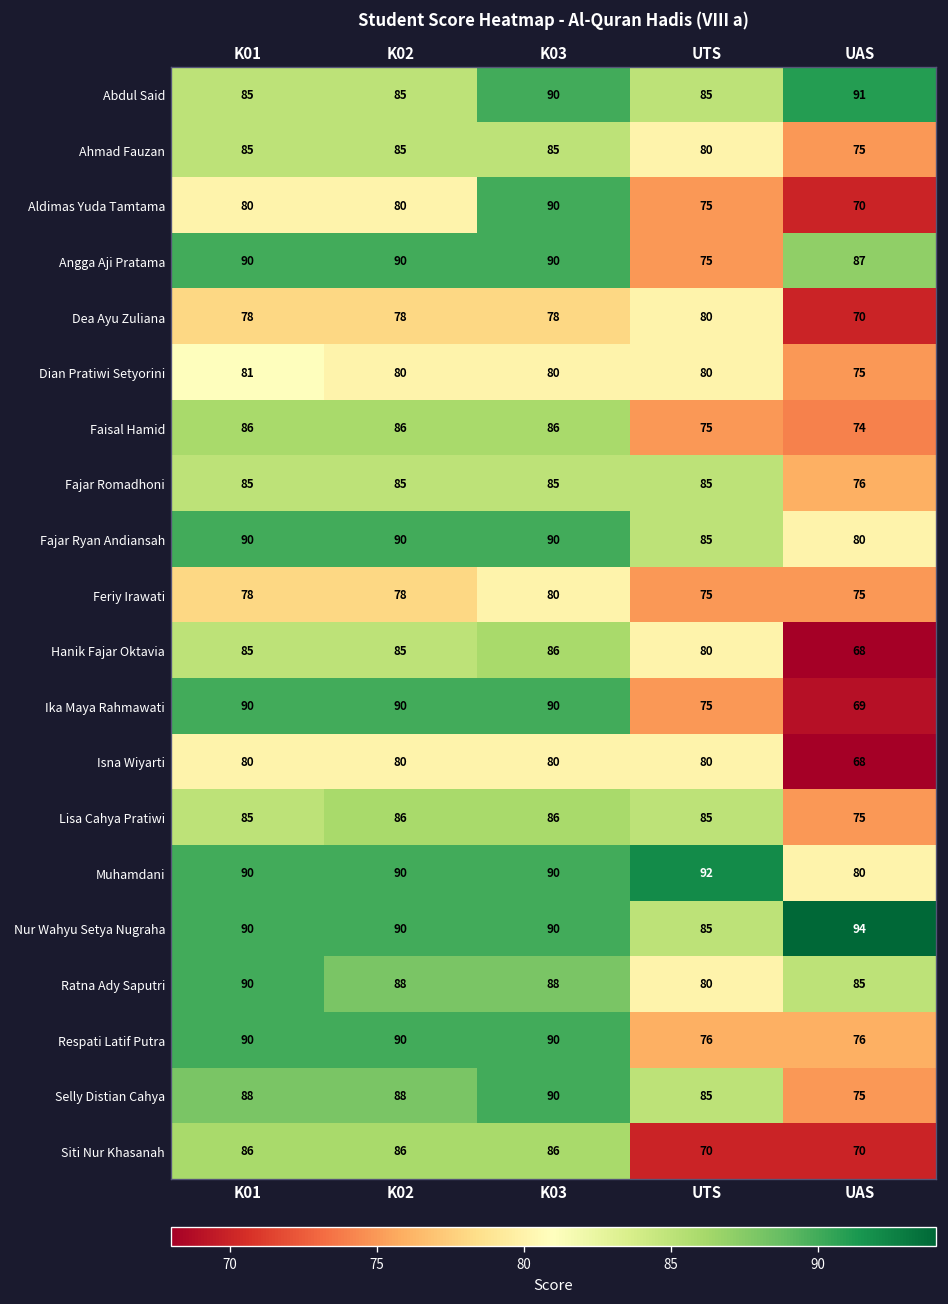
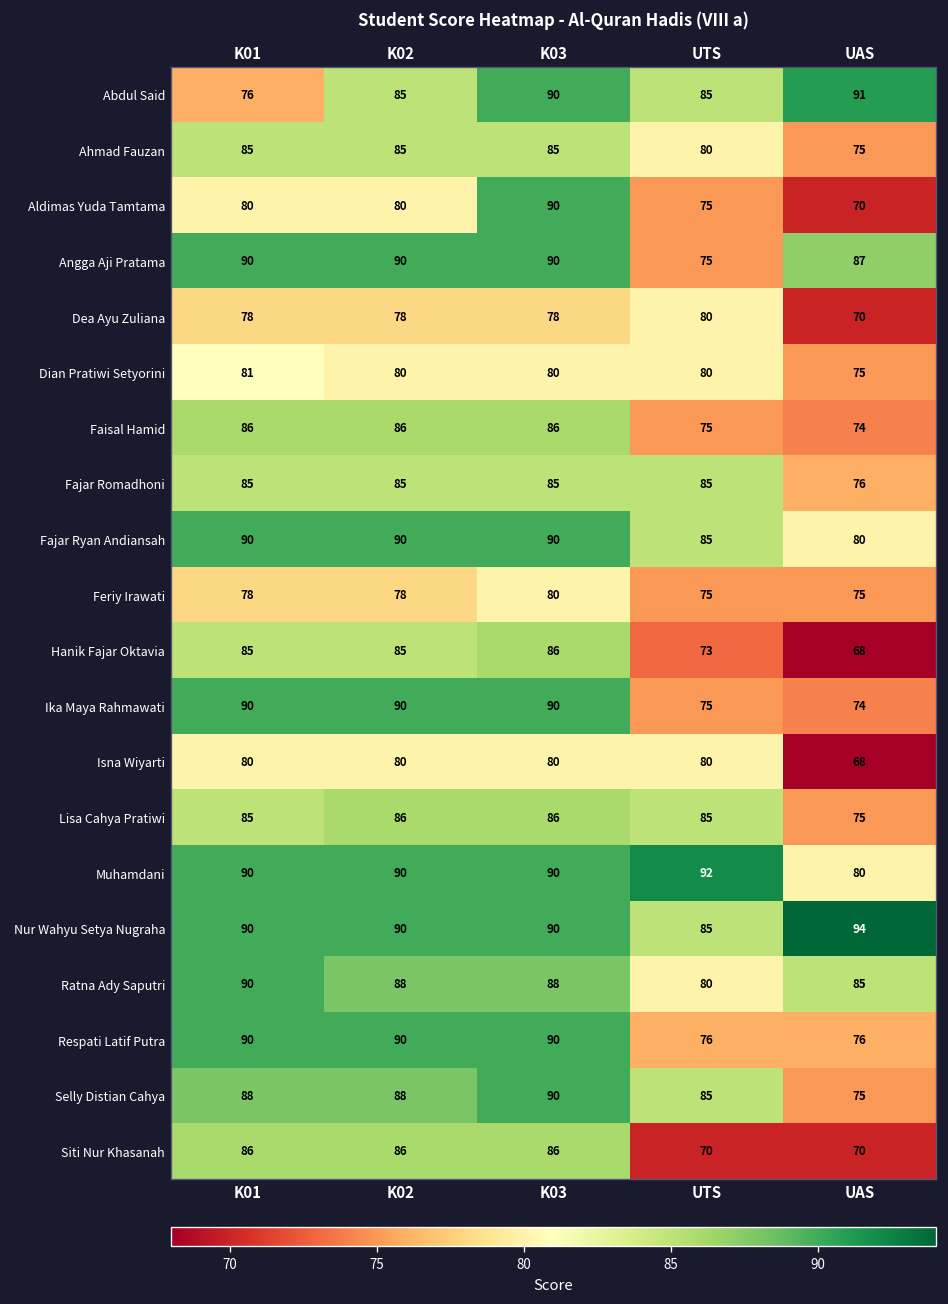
Abdul Said, K01: 85 -> 76
Hanik Fajar Oktavia, UTS: 80 -> 73
Ika Maya Rahmawati, UAS: 69 -> 74
